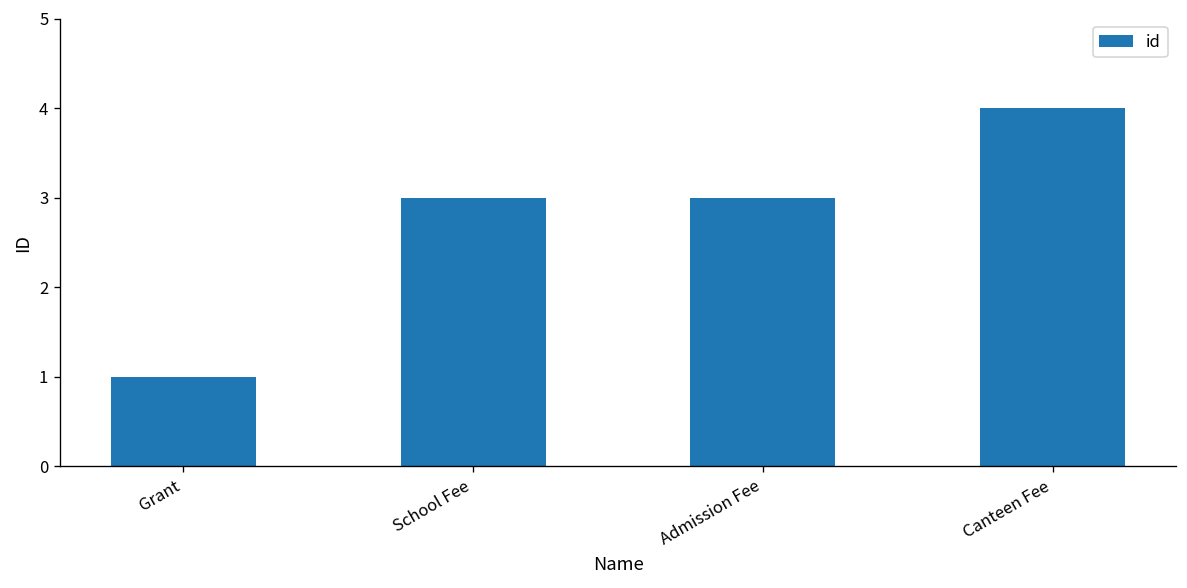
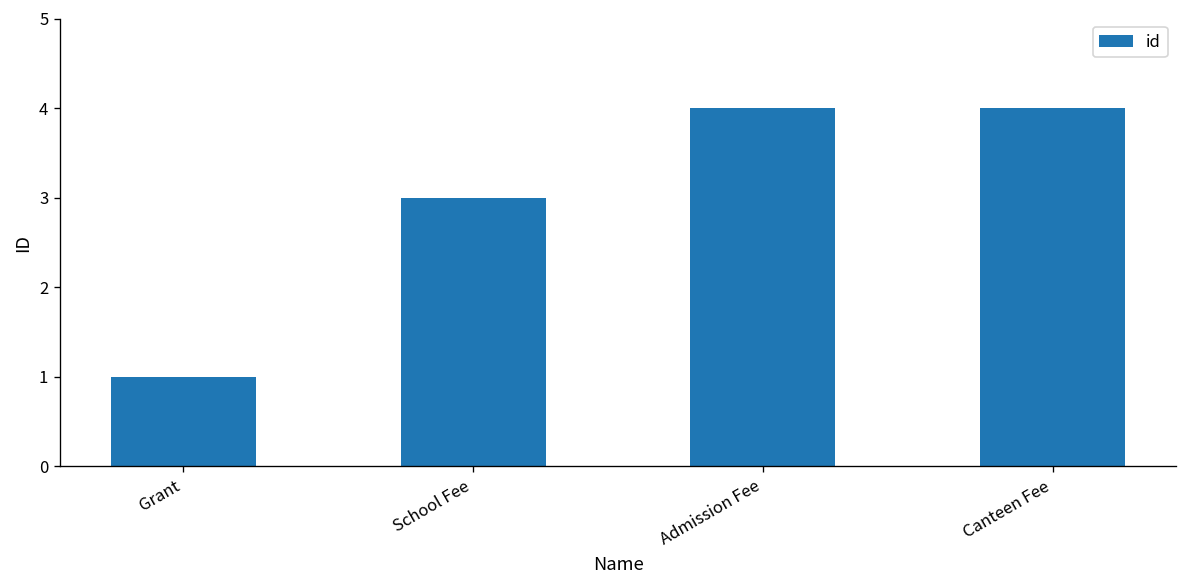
Admission Fee: 3 -> 4
